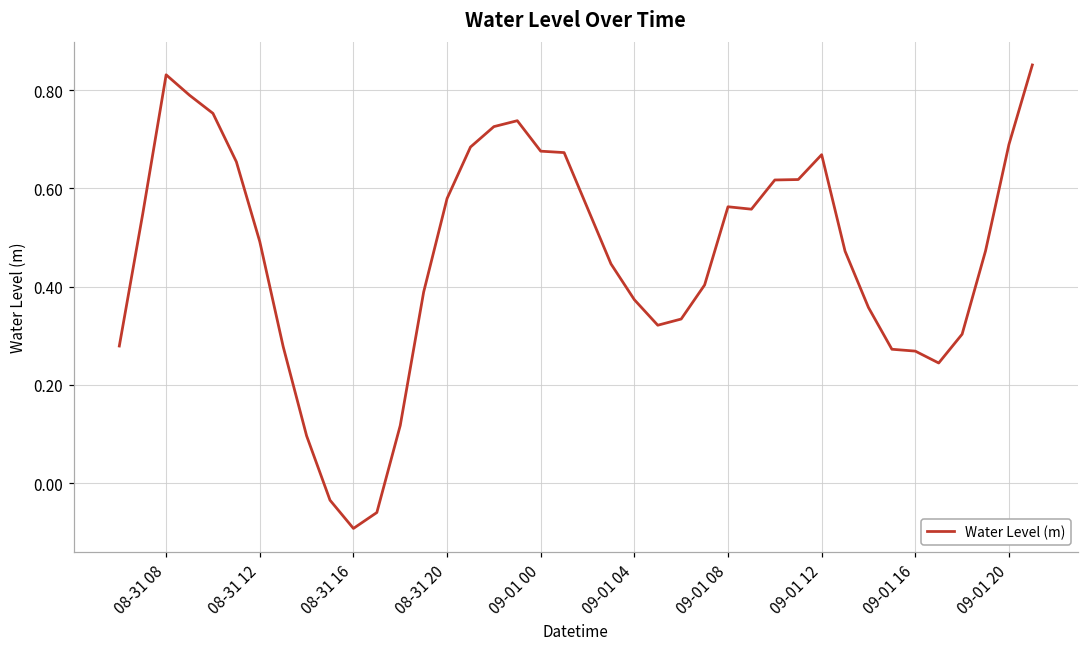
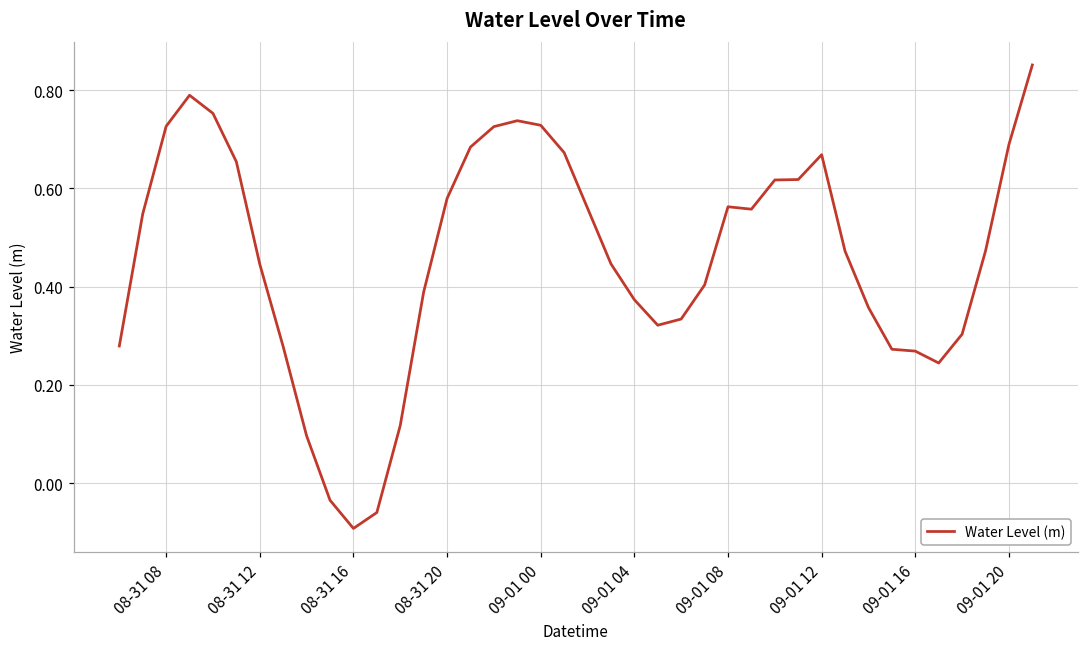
08-31 08: 0.83 -> 0.73
08-31 12: 0.49 -> 0.45
09-01 00: 0.68 -> 0.73
